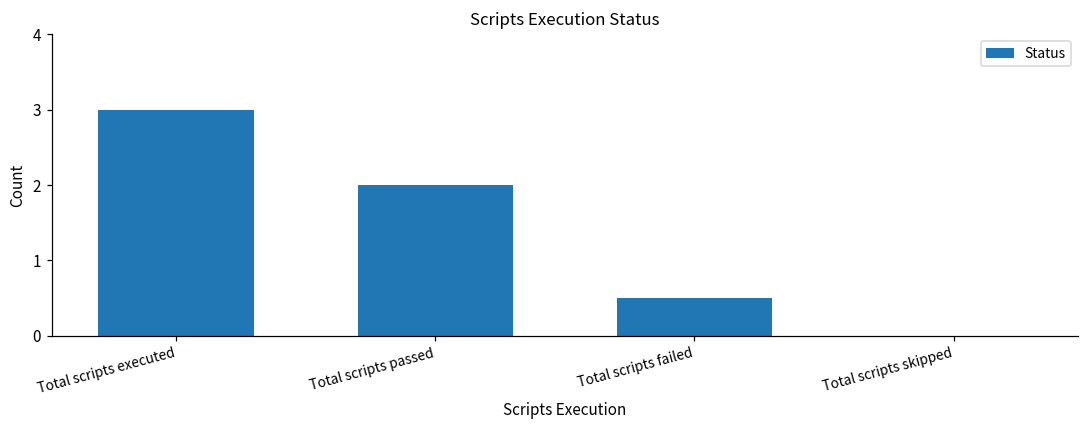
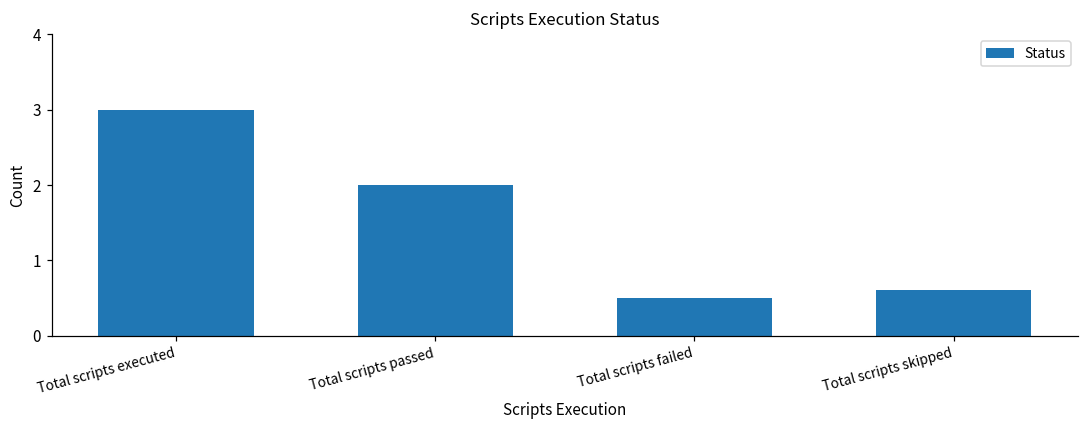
Total scripts skipped: 0.0 -> 0.6
